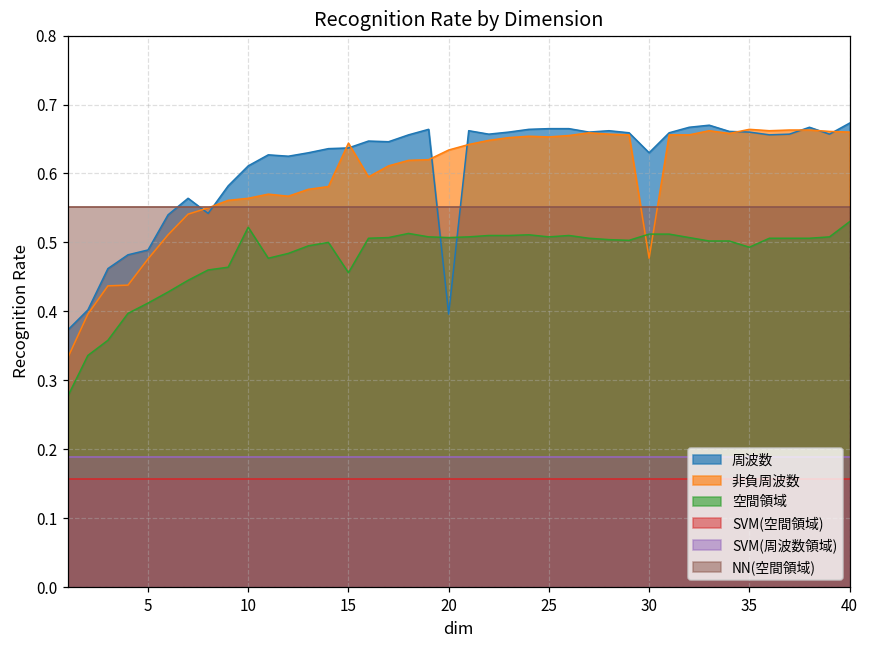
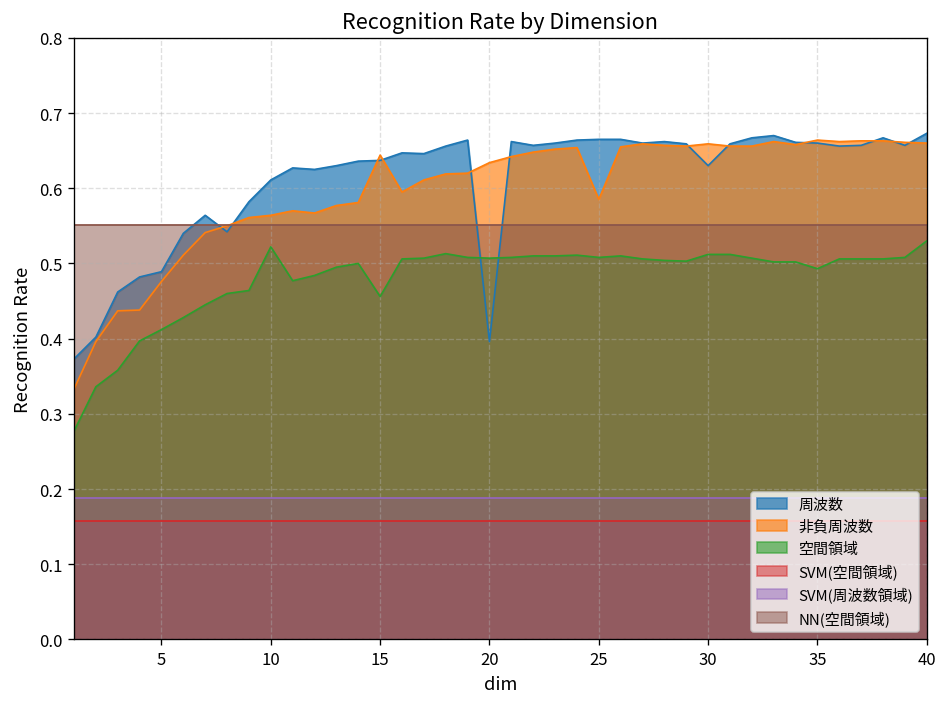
非負周波数, 25: 0.65 -> 0.59
非負周波数, 30: 0.48 -> 0.66
